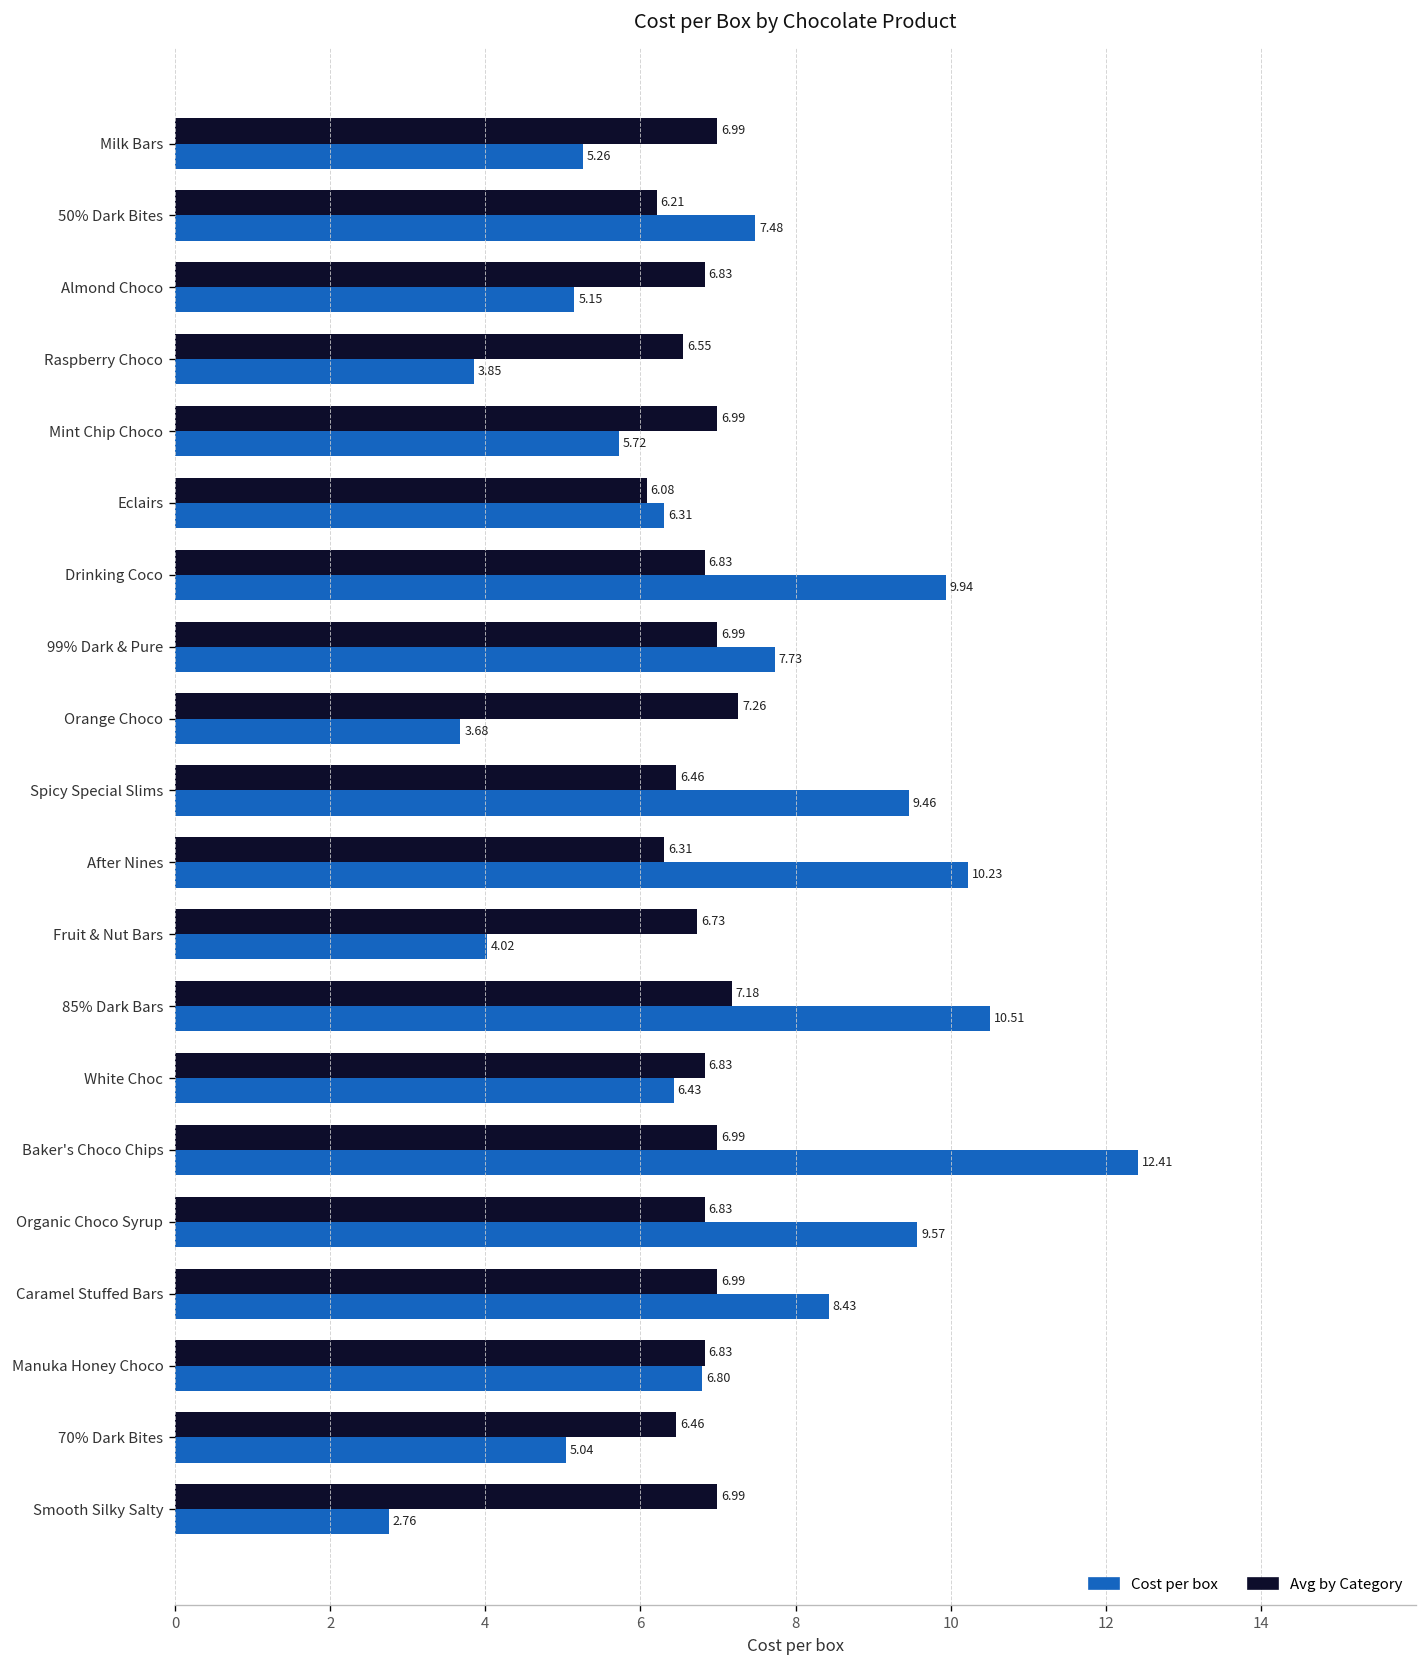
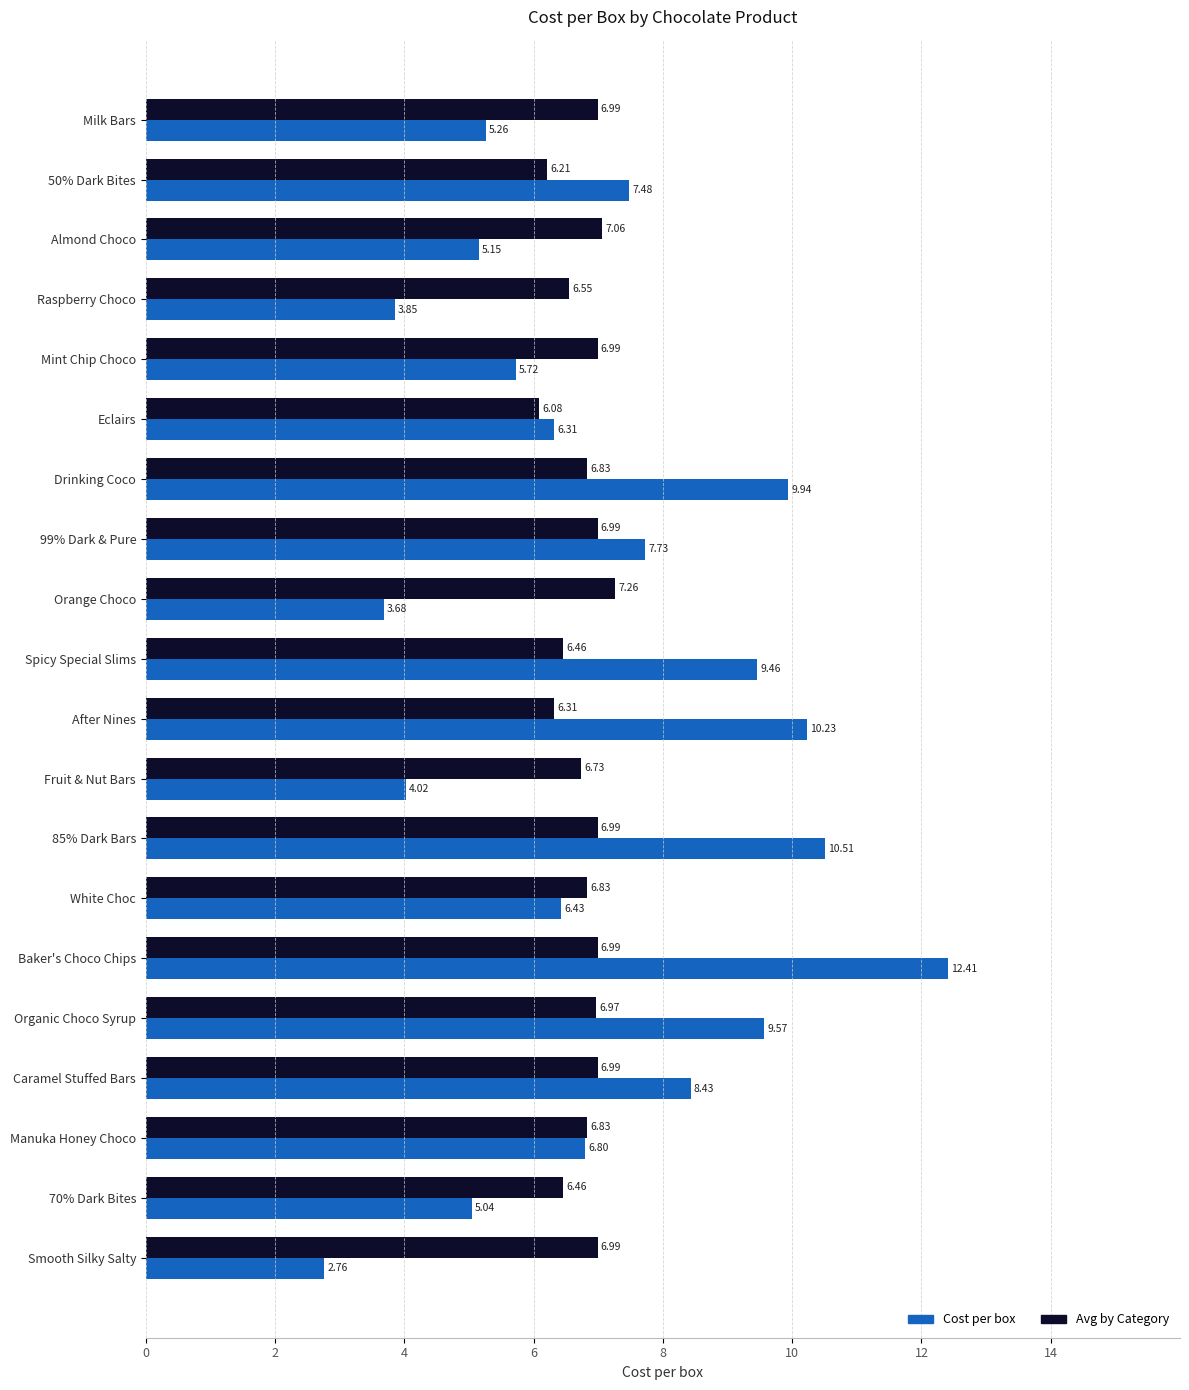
Avg by Category, Almond Choco: 6.83 -> 7.06
Avg by Category, 85% Dark Bars: 7.18 -> 6.99
Avg by Category, Organic Choco Syrup: 6.83 -> 6.97
